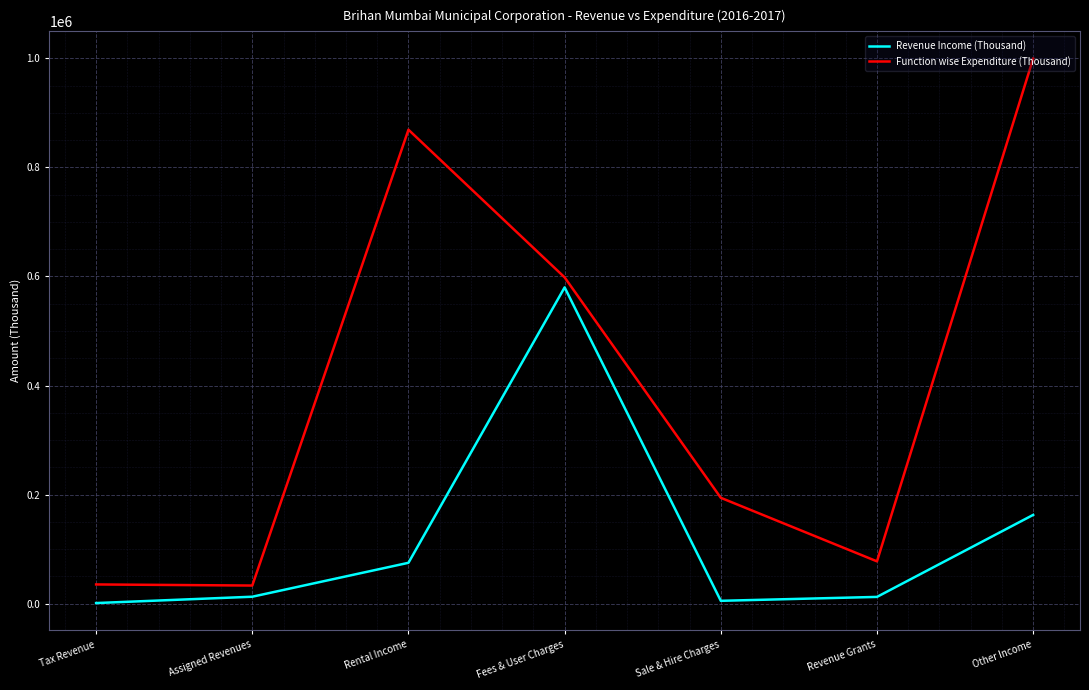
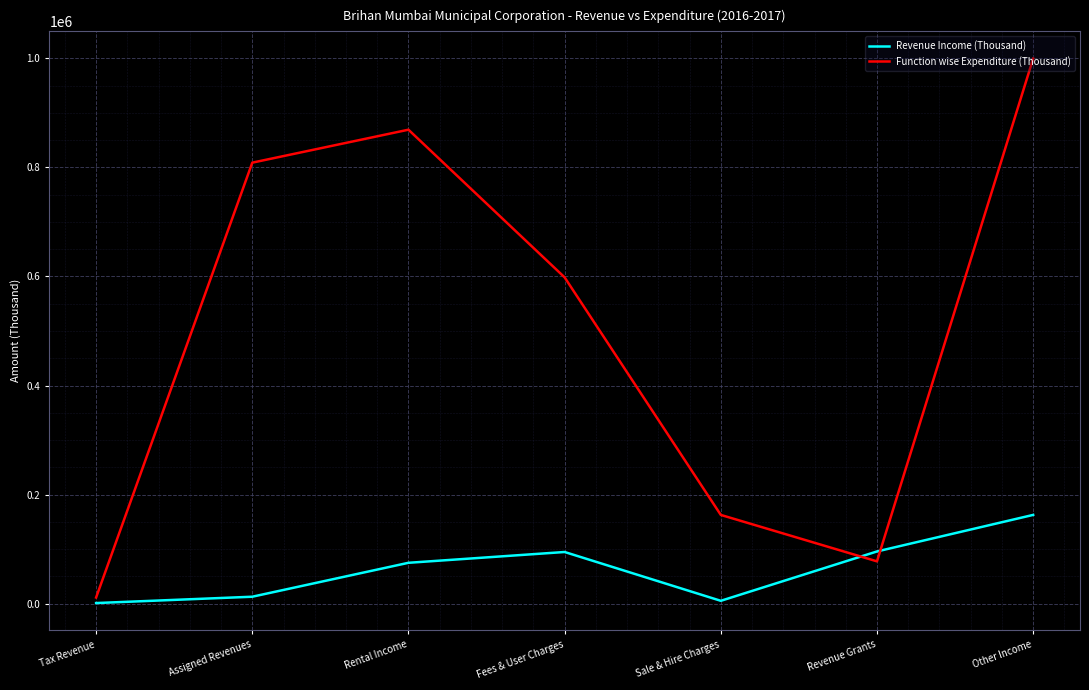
Function wise Expenditure (Thousand), Tax Revenue: 40000 -> 10000
Function wise Expenditure (Thousand), Assigned Revenues: 30000 -> 810000
Revenue Income (Thousand), Fees & User Charges: 580000 -> 90000
Function wise Expenditure (Thousand), Sale & Hire Charges: 190000 -> 160000
Revenue Income (Thousand), Revenue Grants: 10000 -> 100000
